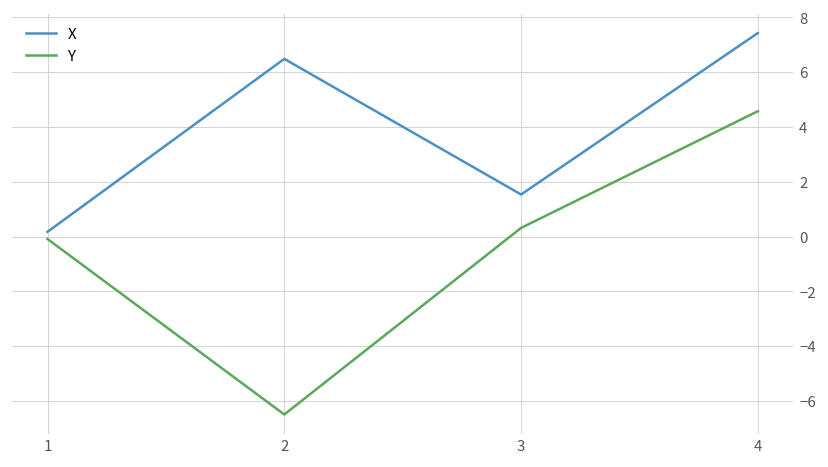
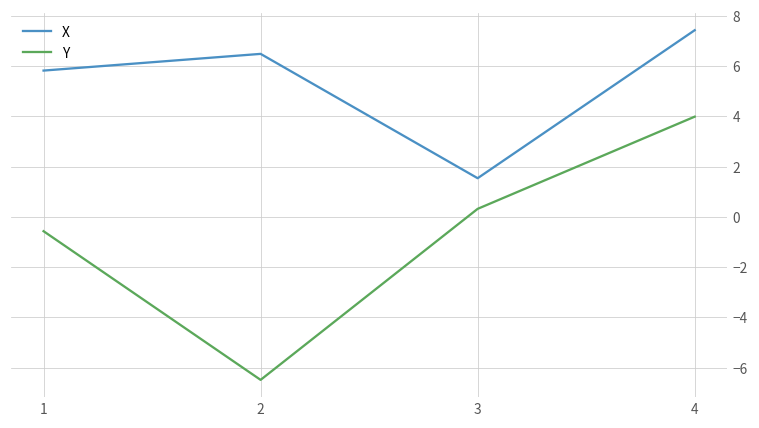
X, 1: 0.2 -> 5.8
Y, 1: -0.1 -> -0.6
Y, 4: 4.6 -> 4.0
